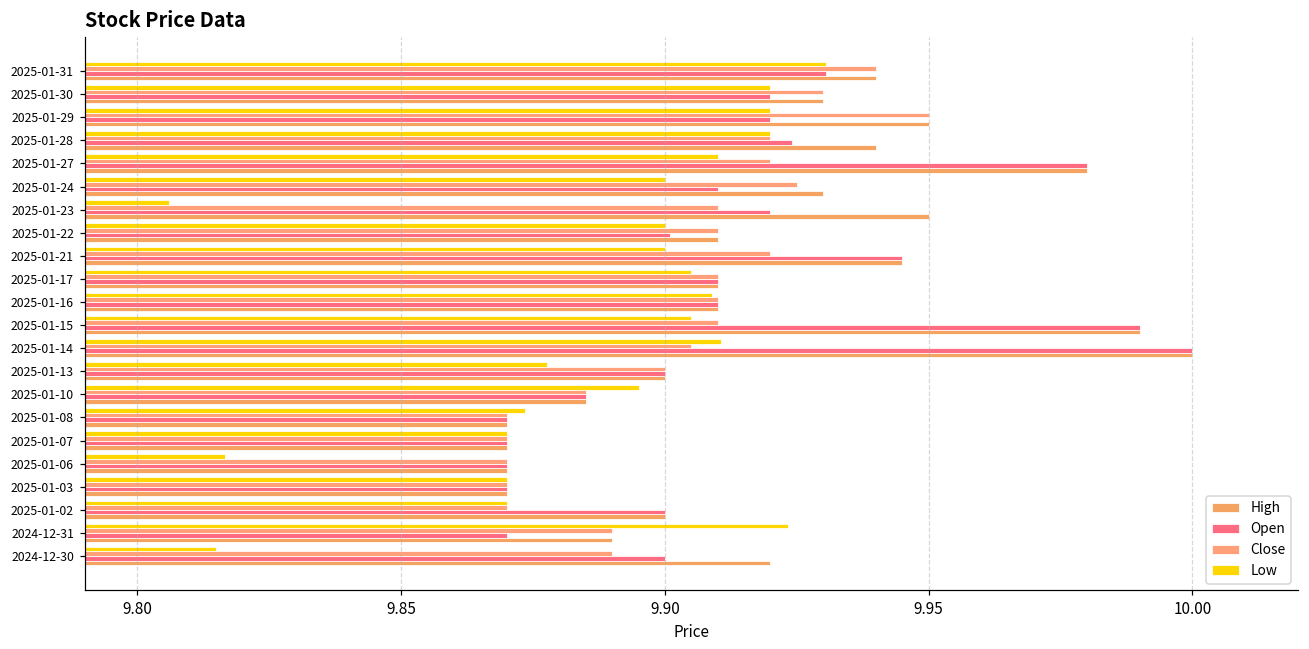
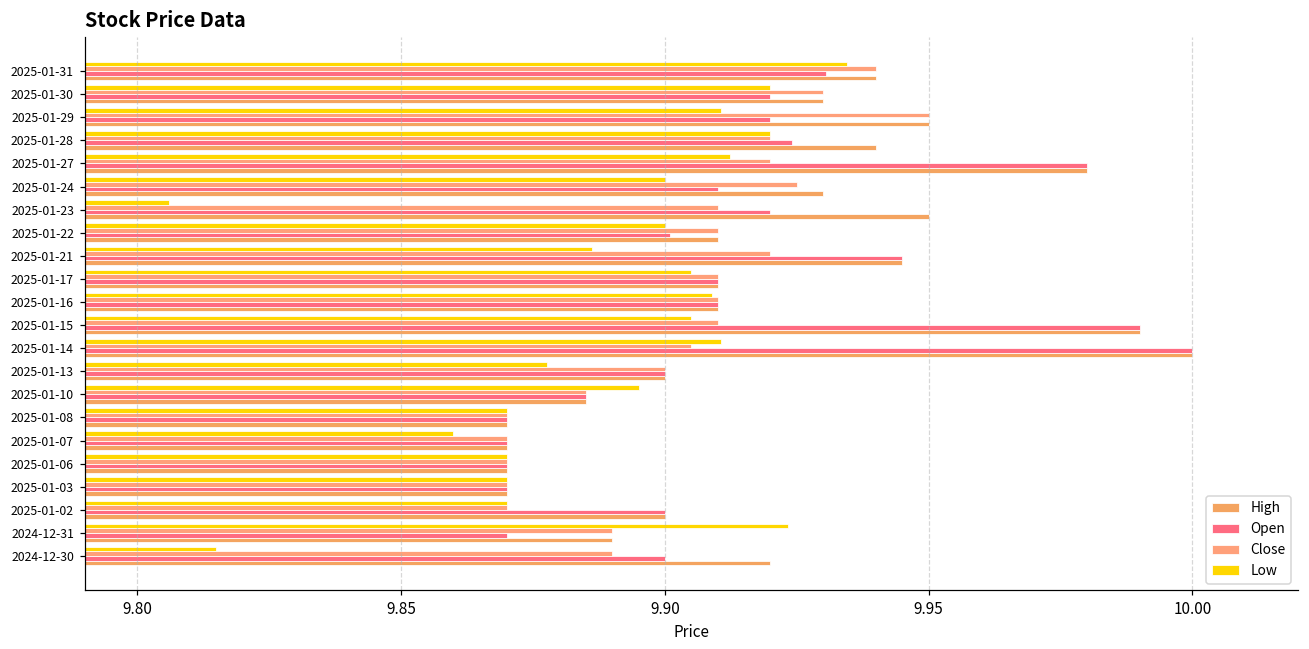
Low, 2025-01-31: 9.931 -> 9.934
Low, 2025-01-29: 9.920 -> 9.911
Low, 2025-01-27: 9.910 -> 9.912
Low, 2025-01-21: 9.900 -> 9.886
Low, 2025-01-08: 9.873 -> 9.870
Low, 2025-01-07: 9.870 -> 9.860
Low, 2025-01-06: 9.817 -> 9.870
